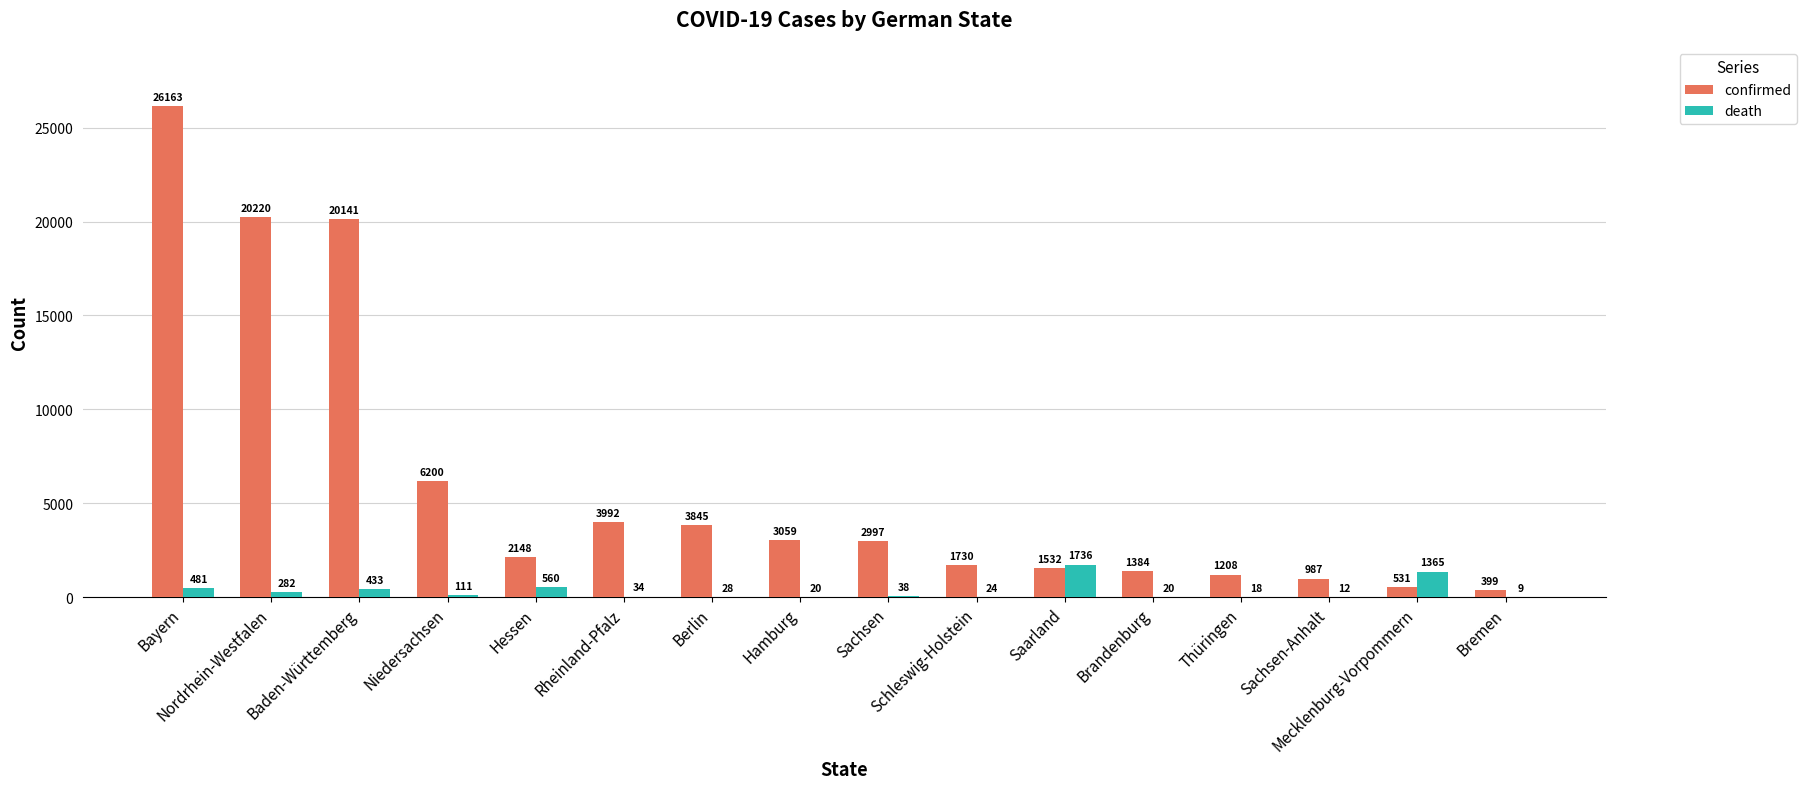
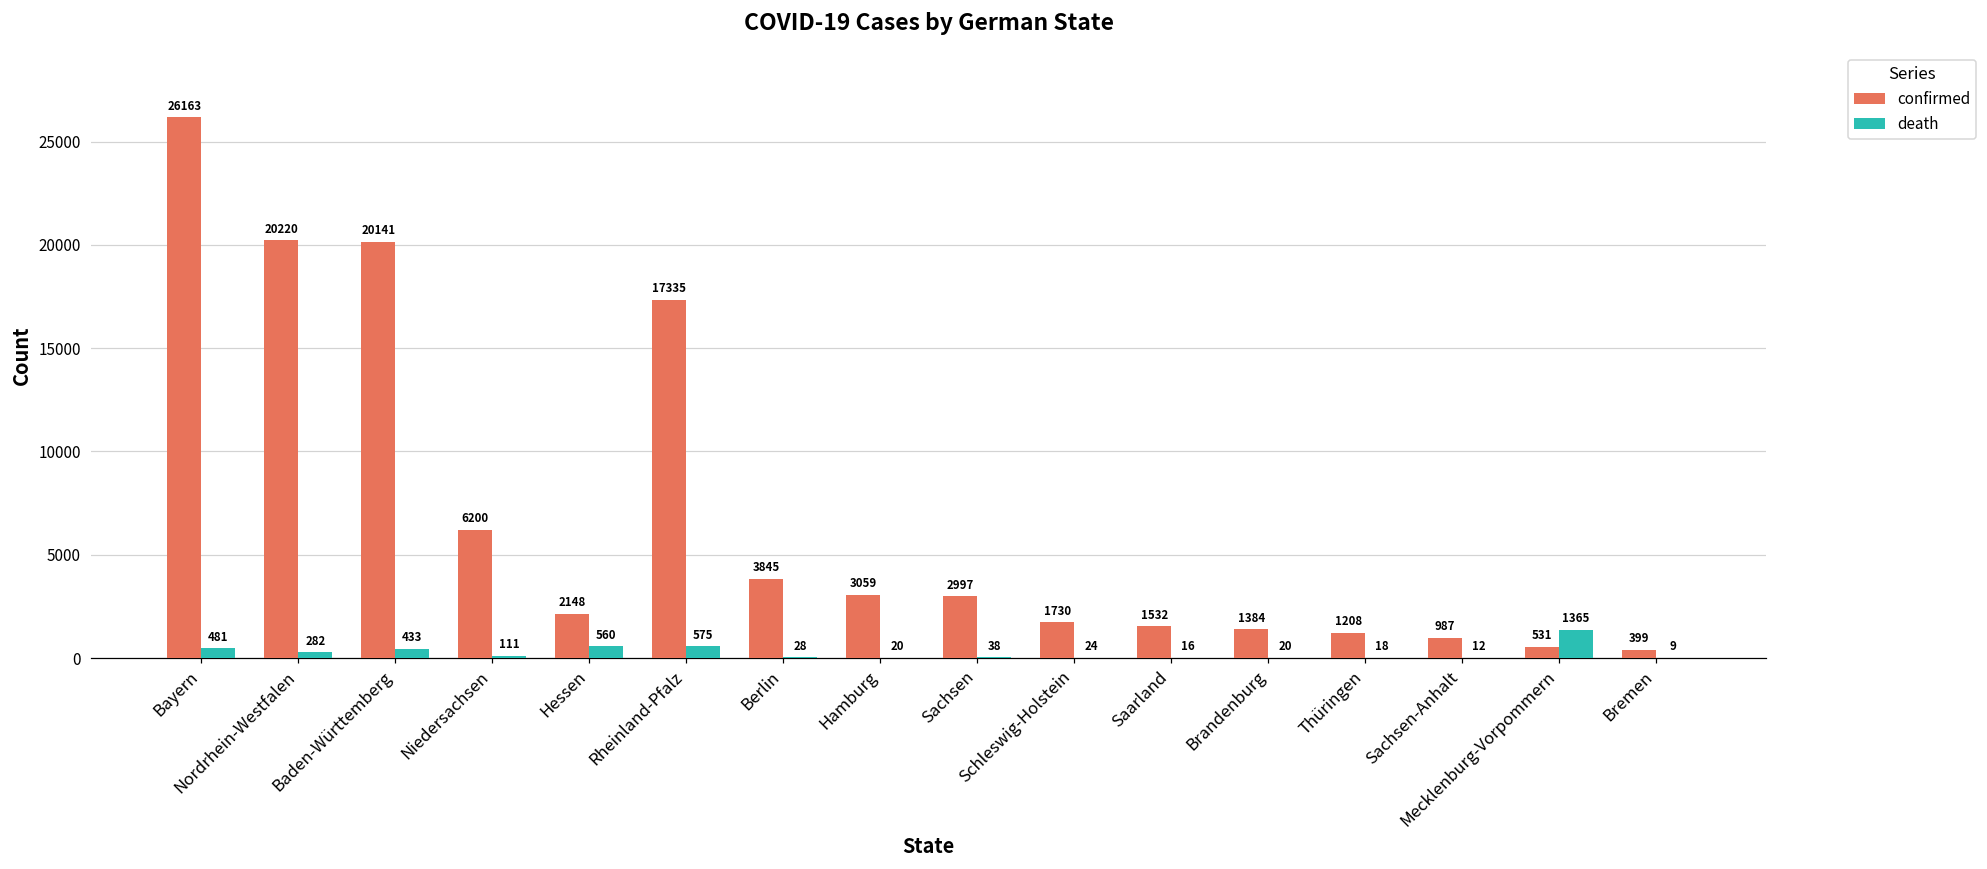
confirmed, Rheinland-Pfalz: 3992 -> 17335
death, Rheinland-Pfalz: 34 -> 575
death, Saarland: 1736 -> 16
